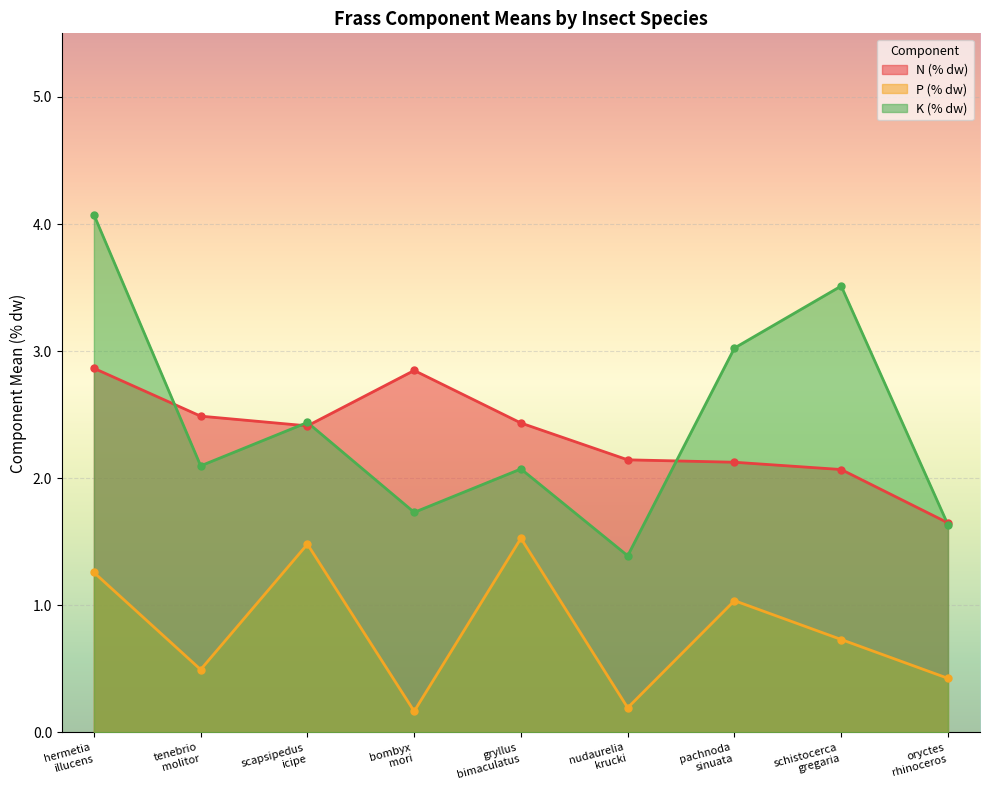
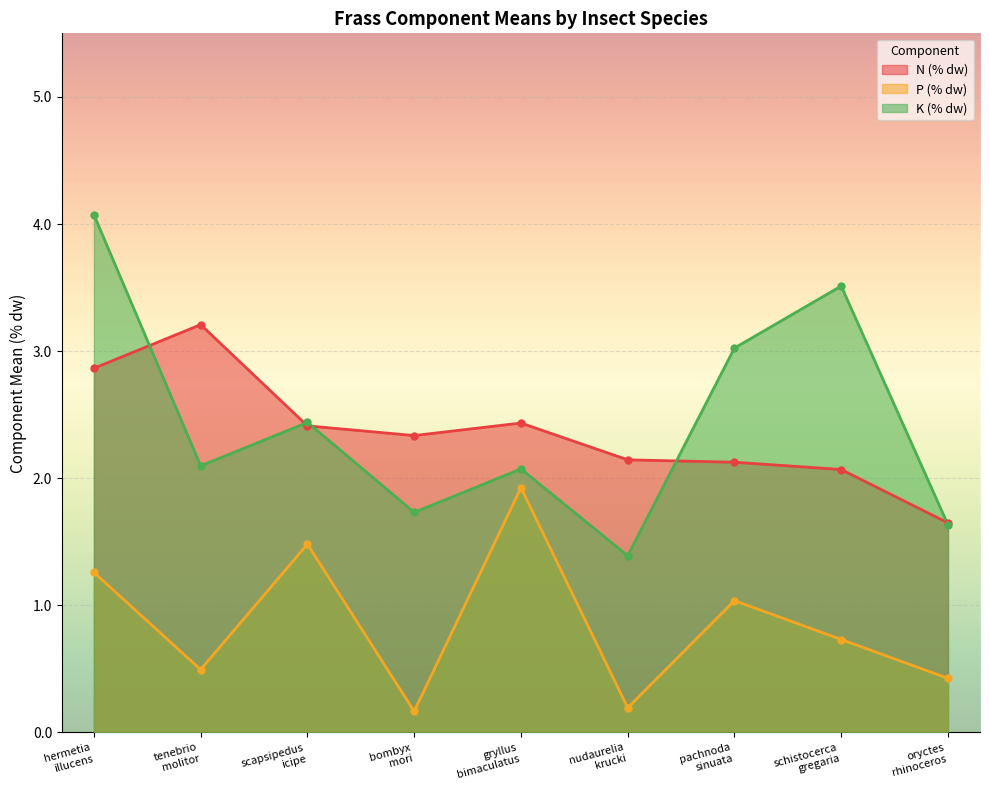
N (% dw), tenebrio molitor: 2.49 -> 3.21
N (% dw), bombyx mori: 2.85 -> 2.34
P (% dw), gryllus bimaculatus: 1.53 -> 1.93
